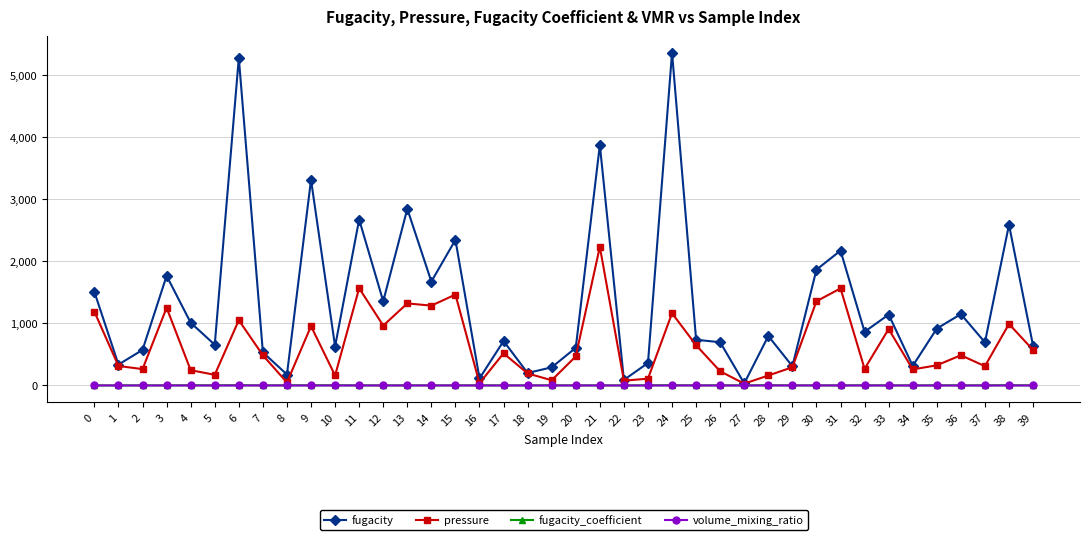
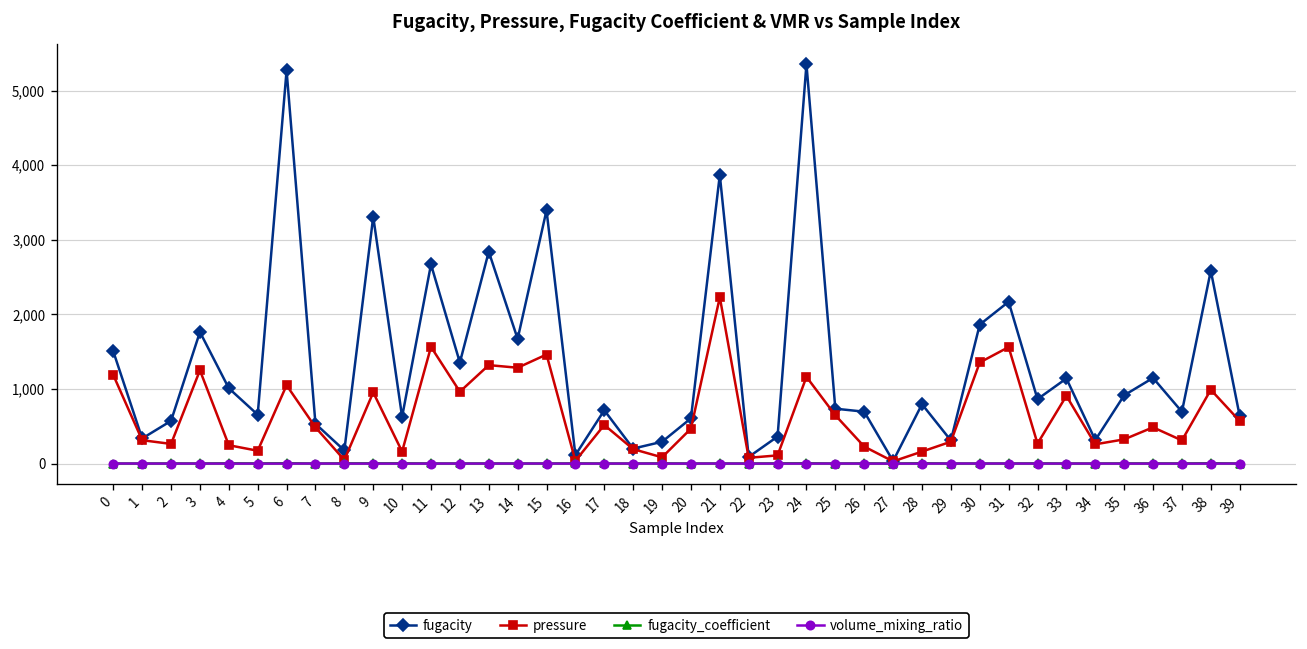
fugacity, 15: 2,300 -> 3,400
